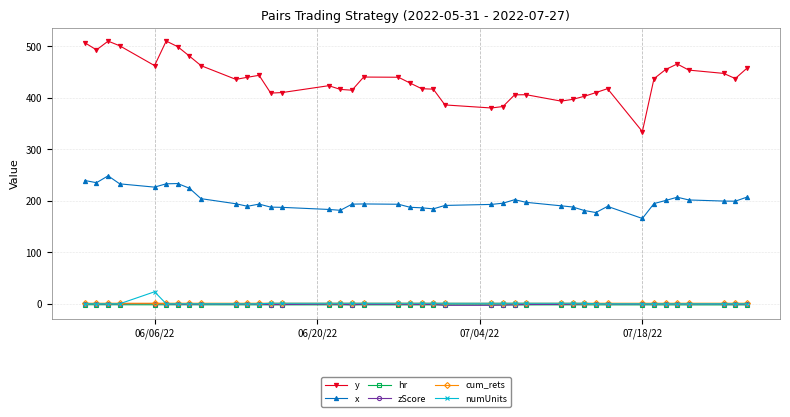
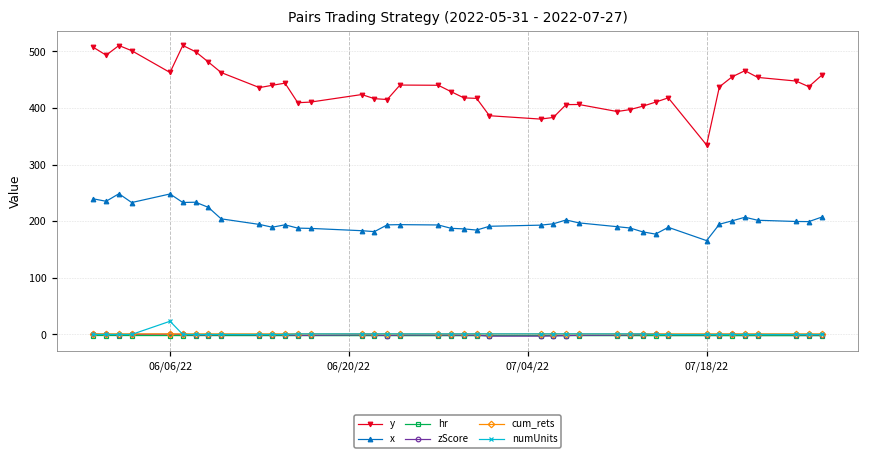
x, 06/06/22: 230 -> 250
